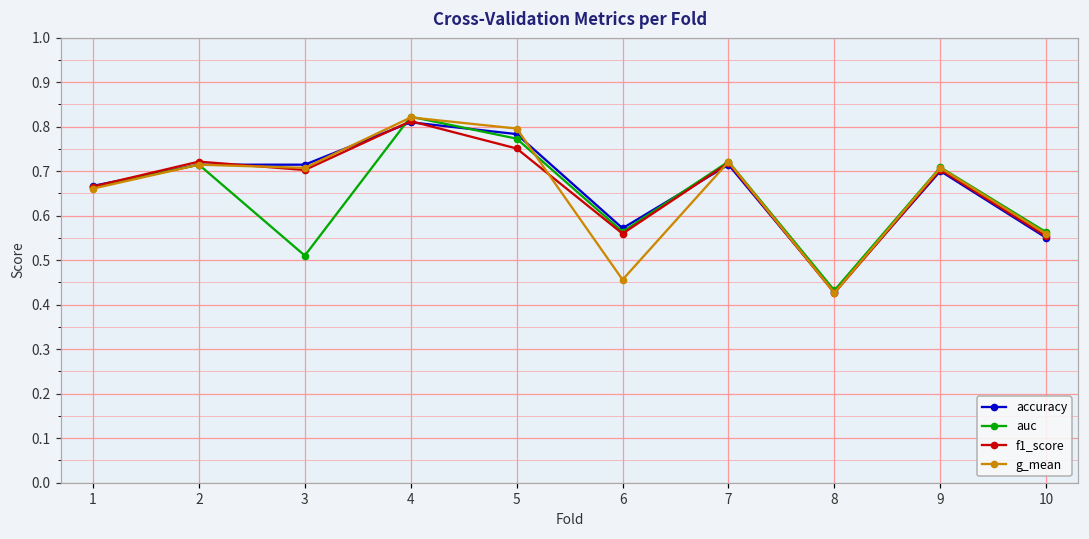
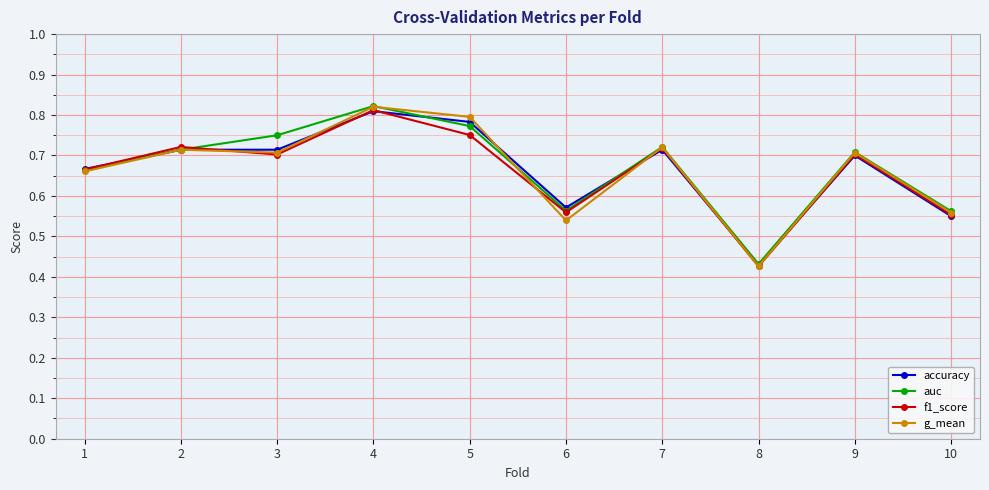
auc, 3: 0.51 -> 0.75
g_mean, 6: 0.46 -> 0.54
